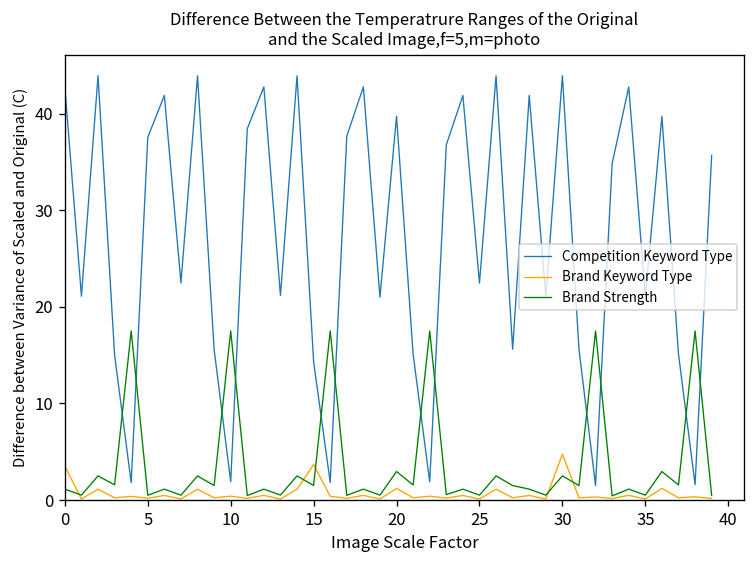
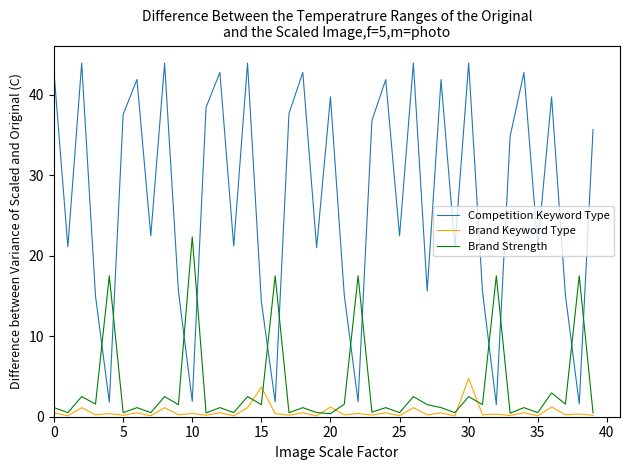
Brand Keyword Type, 0: 4 -> 0
Brand Strength, 10: 17 -> 22
Brand Strength, 20: 3 -> 0
